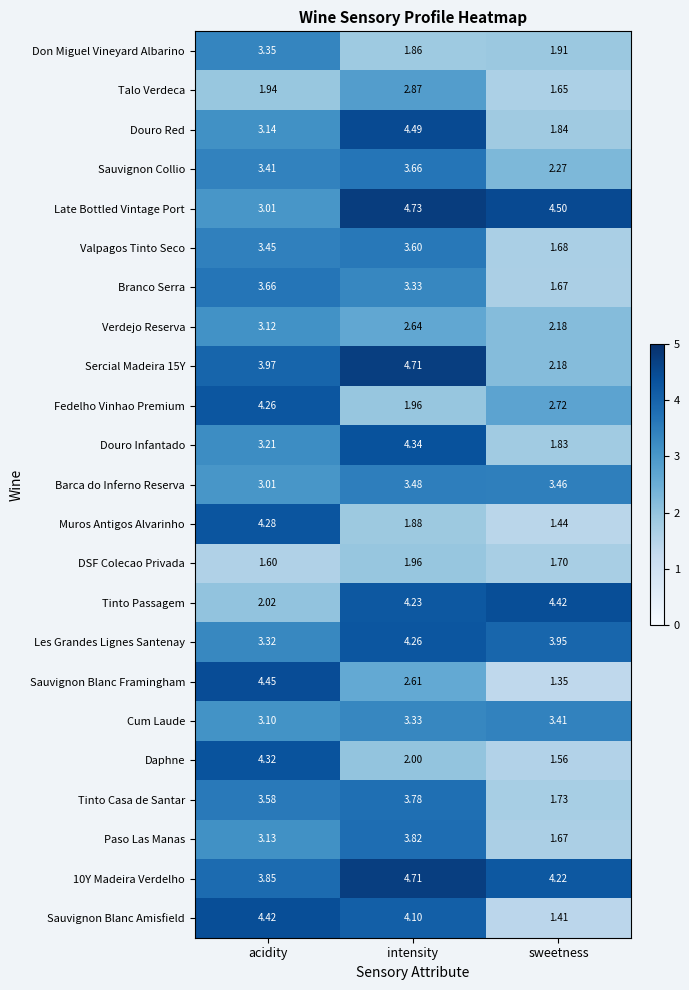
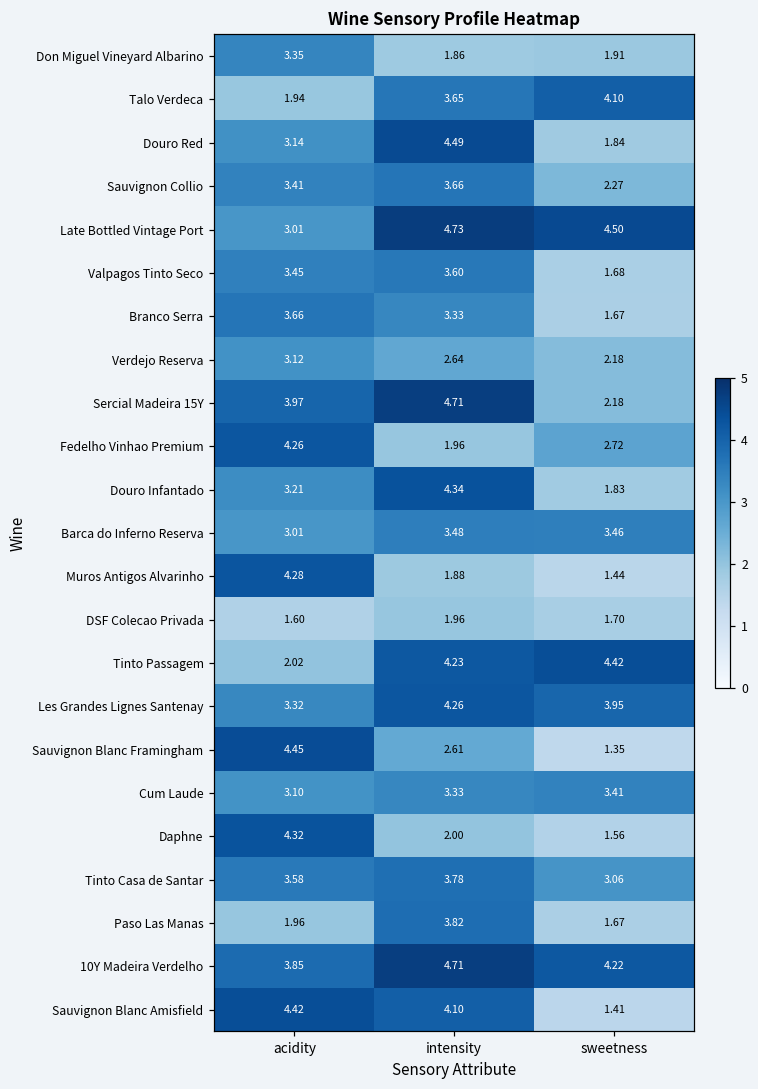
Talo Verdeca, intensity: 2.87 -> 3.65
Talo Verdeca, sweetness: 1.65 -> 4.10
Tinto Casa de Santar, sweetness: 1.73 -> 3.06
Paso Las Manas, acidity: 3.13 -> 1.96
